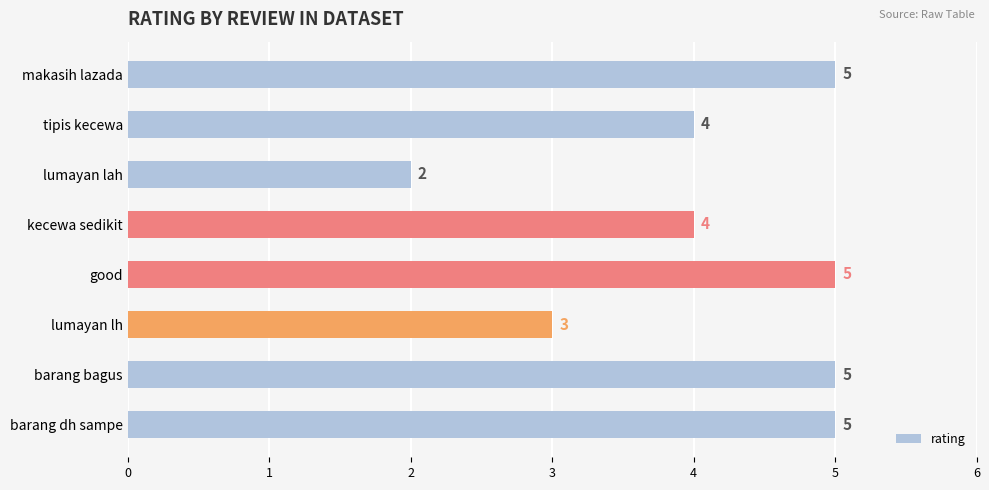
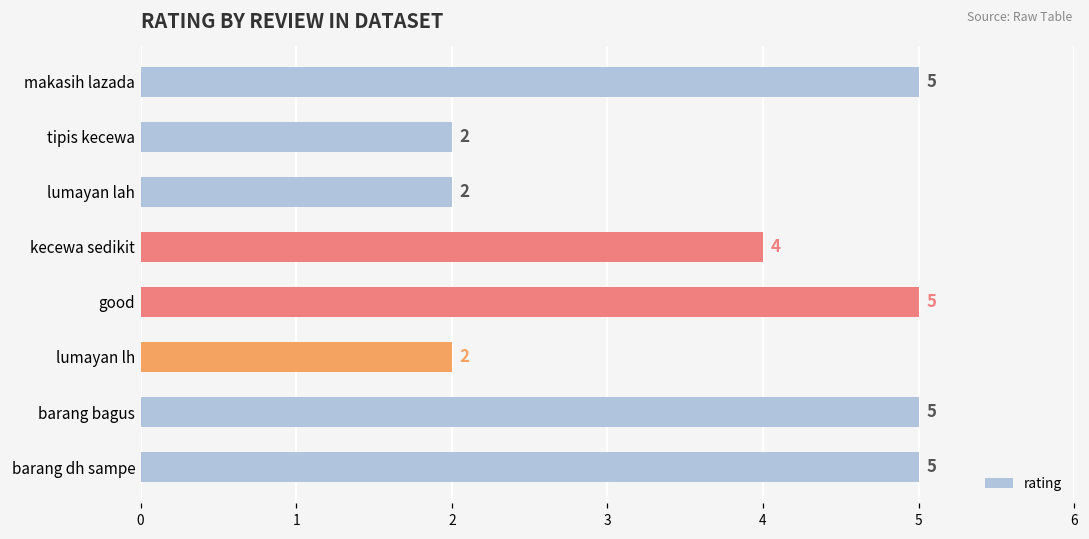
tipis kecewa: 4 -> 2
lumayan lh: 3 -> 2
